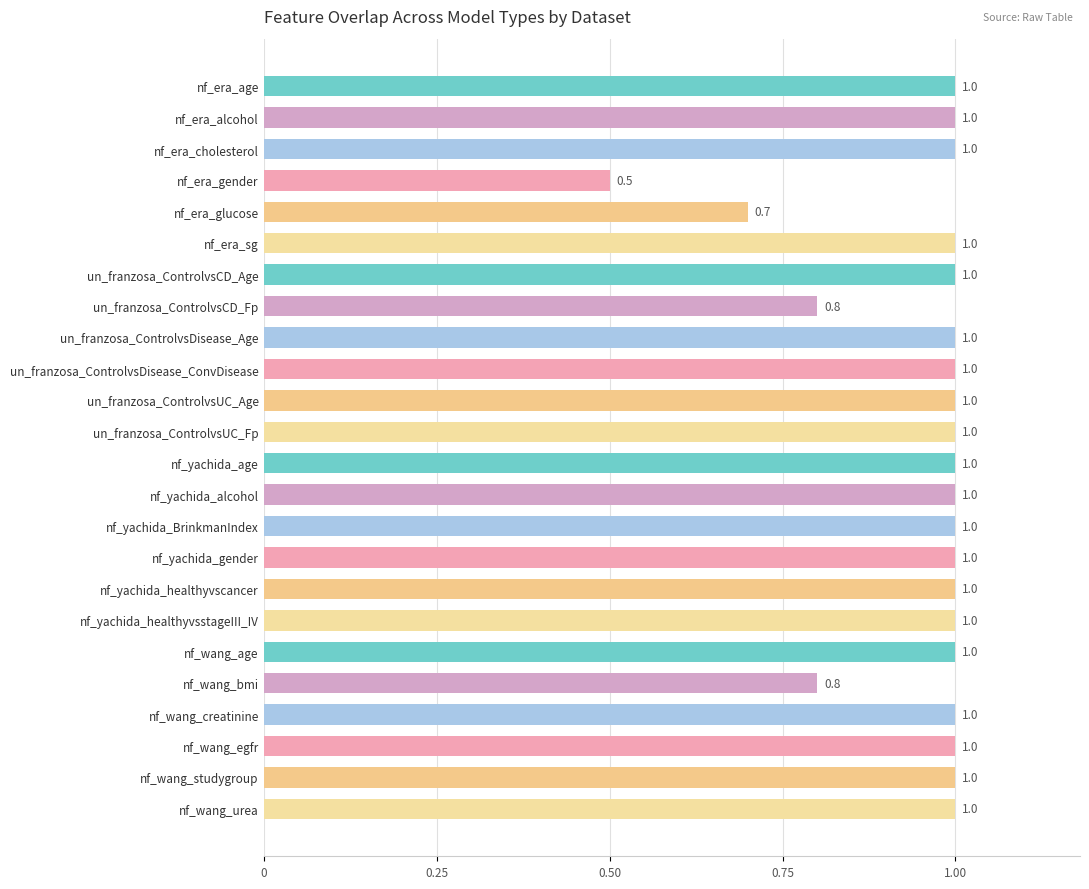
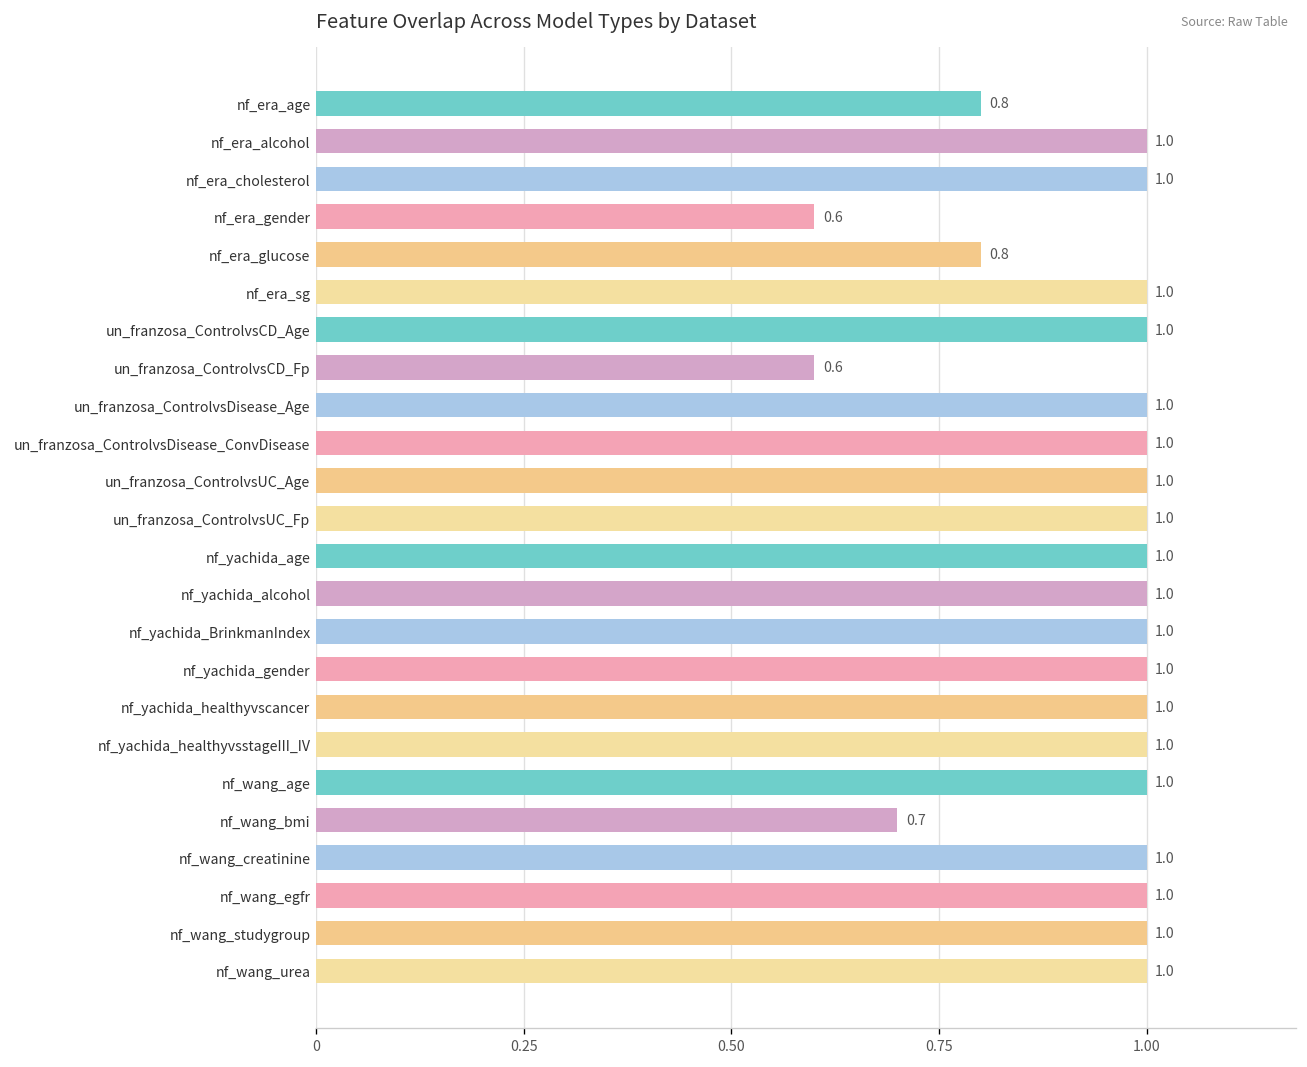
nf_era_age: 1.0 -> 0.8
nf_era_gender: 0.5 -> 0.6
nf_era_glucose: 0.7 -> 0.8
un_franzosa_ControlvsCD_Fp: 0.8 -> 0.6
nf_wang_bmi: 0.8 -> 0.7
